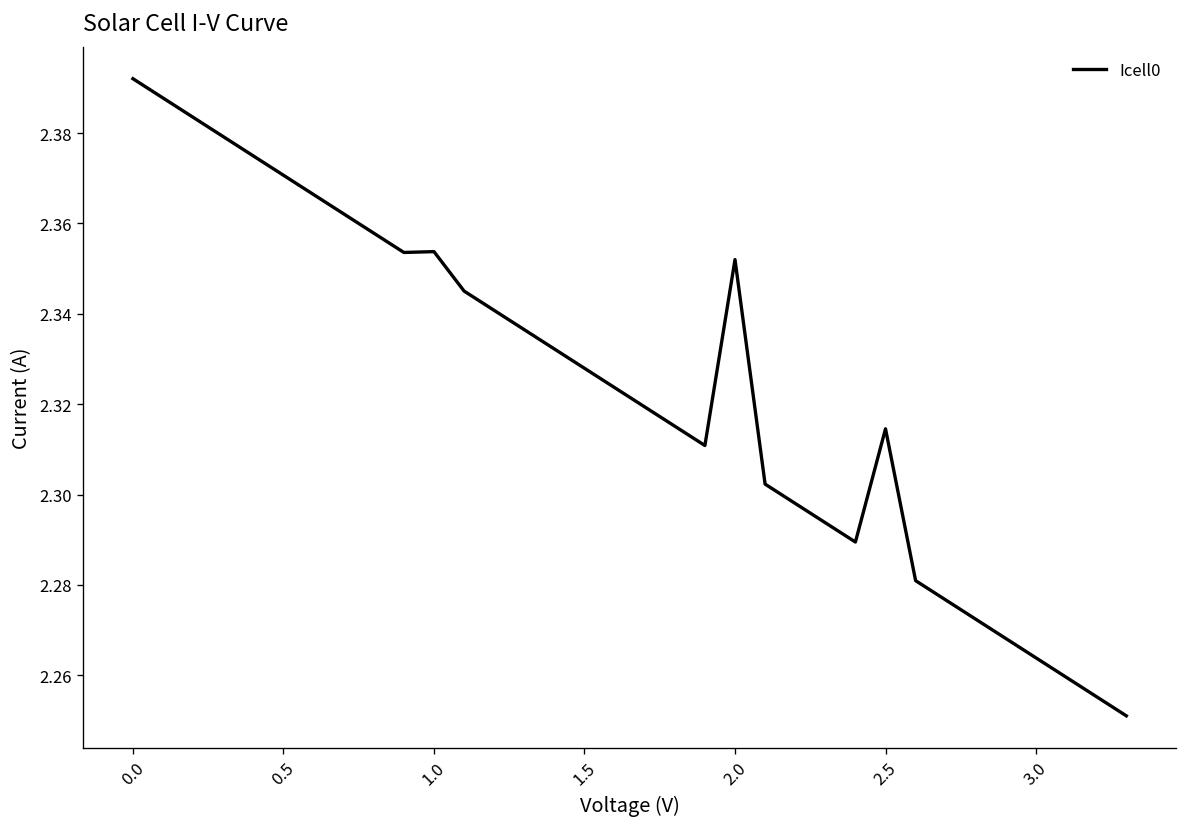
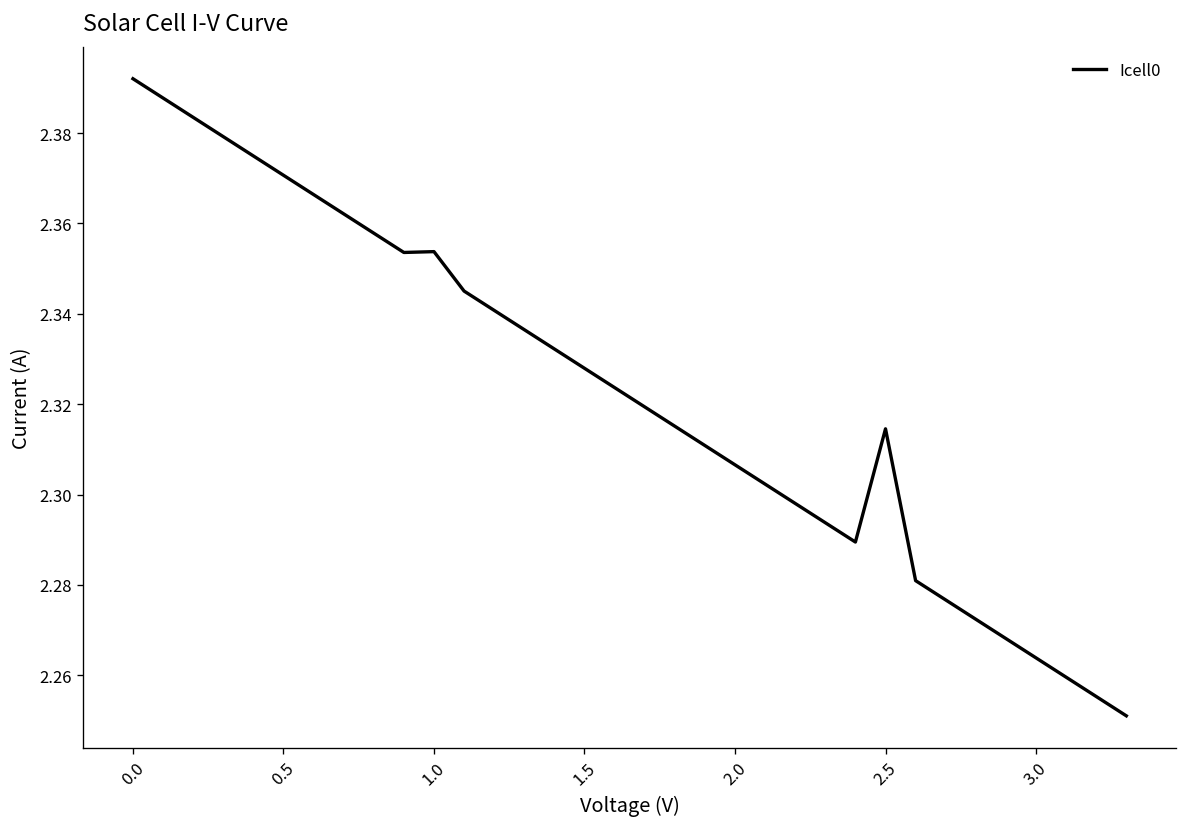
2.0: 2.352 -> 2.307
